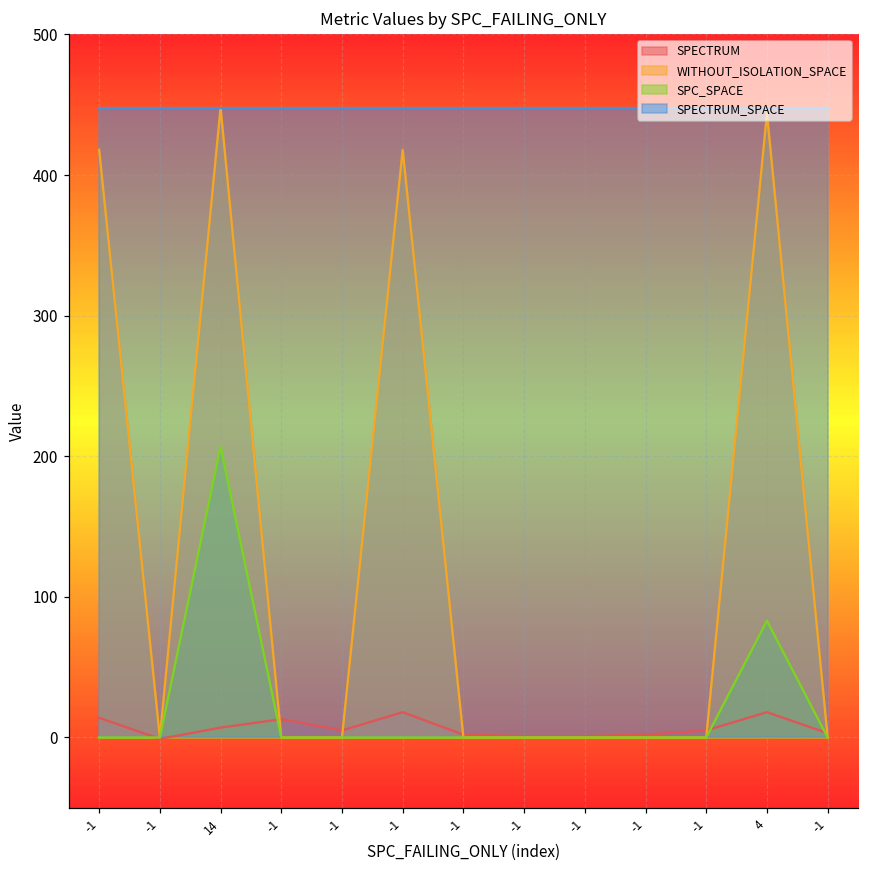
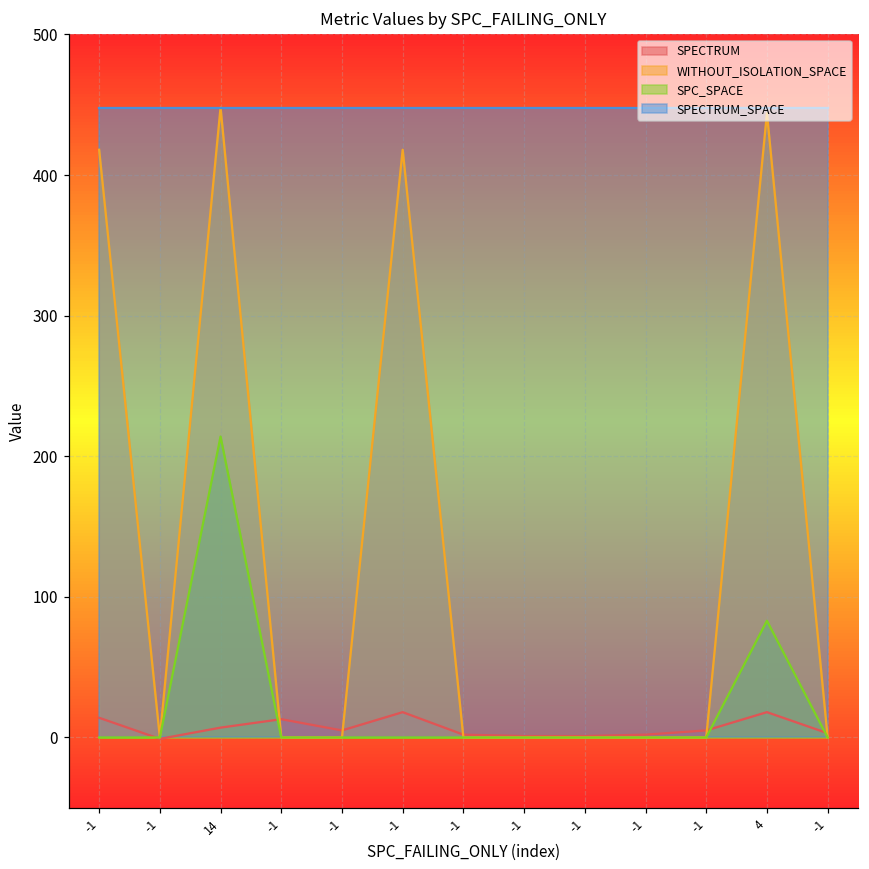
SPC_SPACE, 14: 207 -> 214
